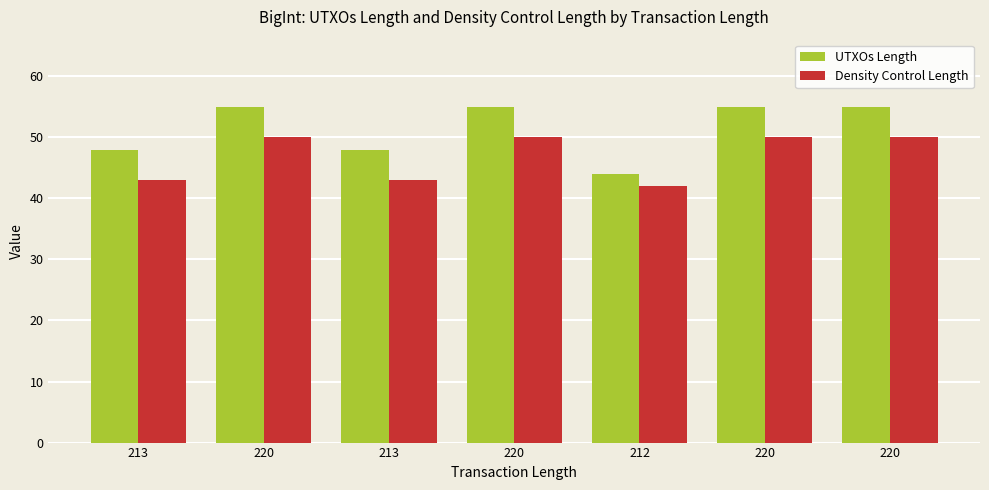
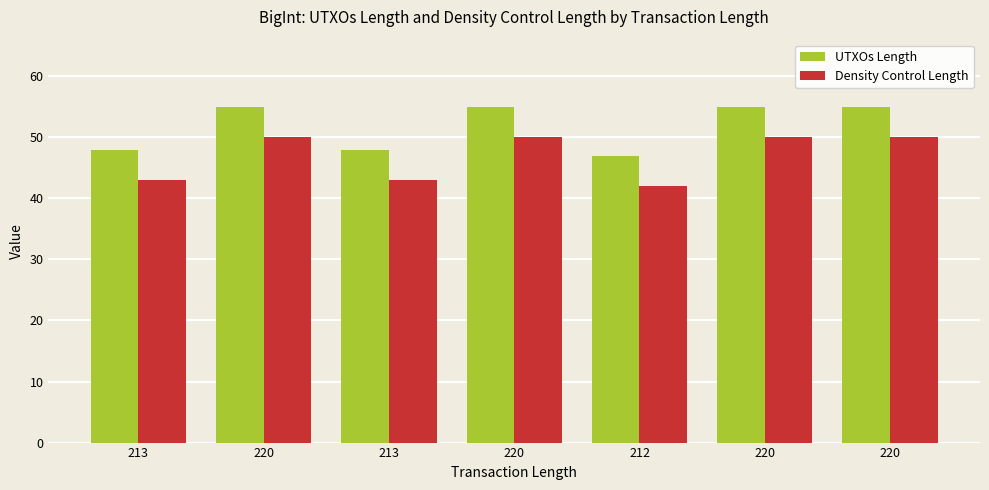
UTXOs Length, 212: 44 -> 47
